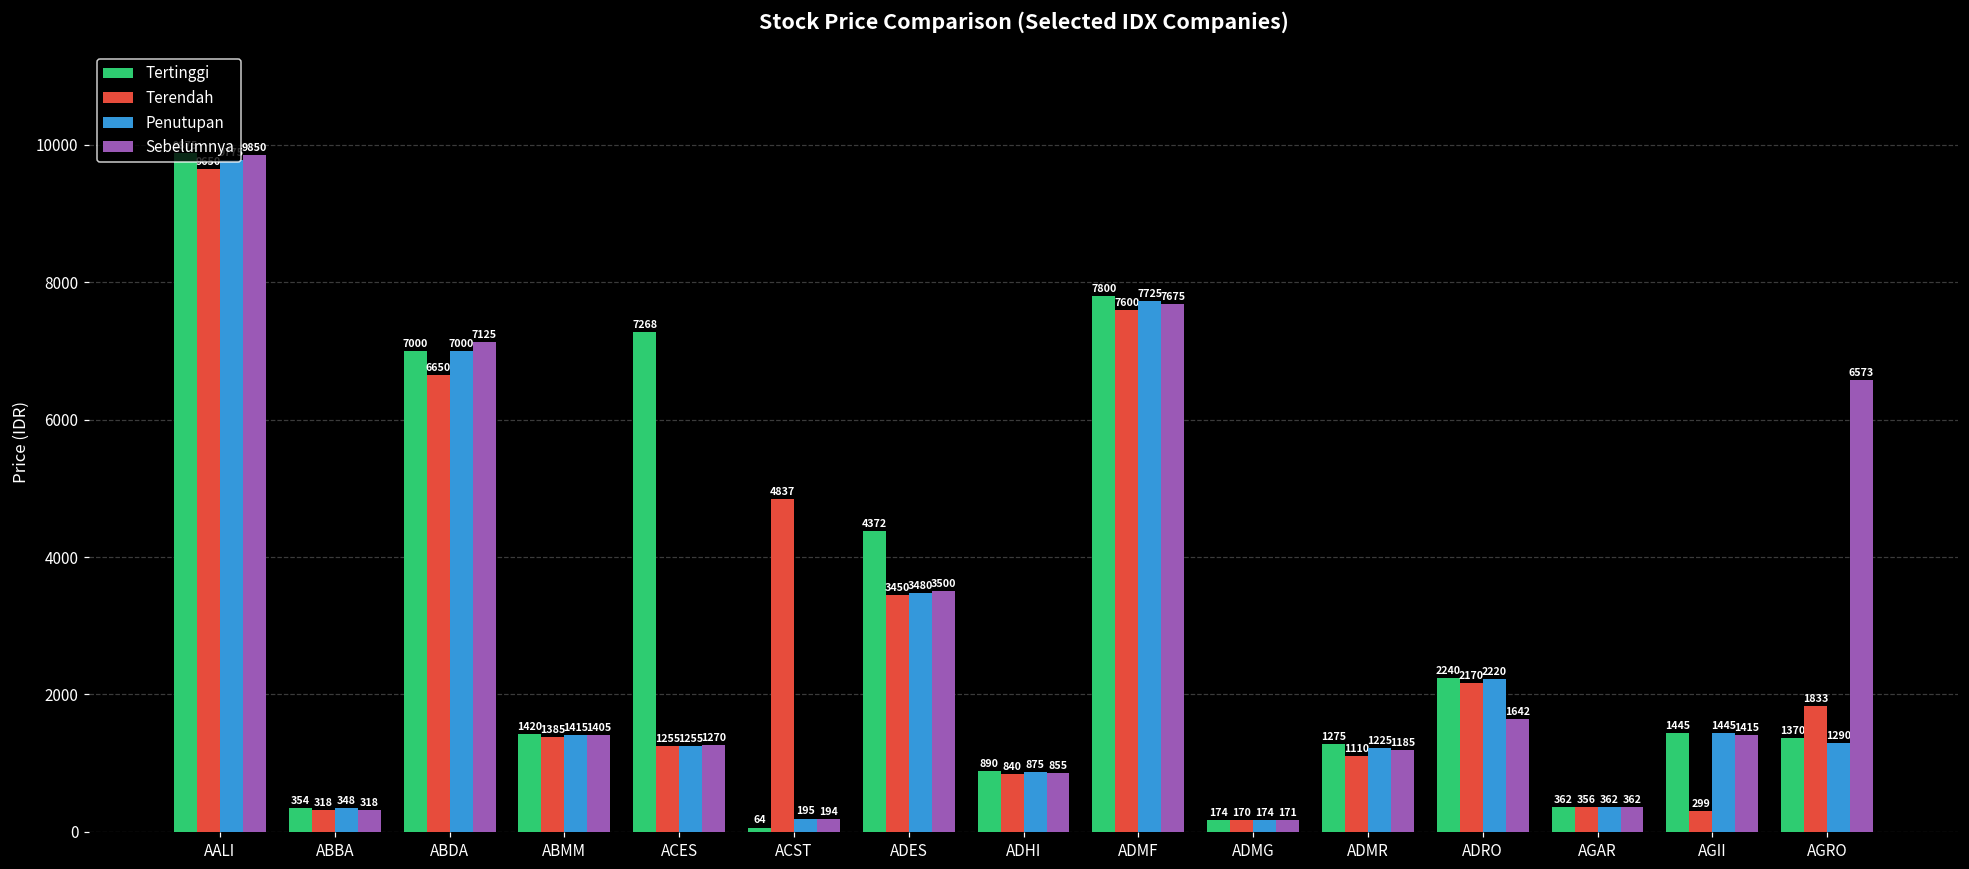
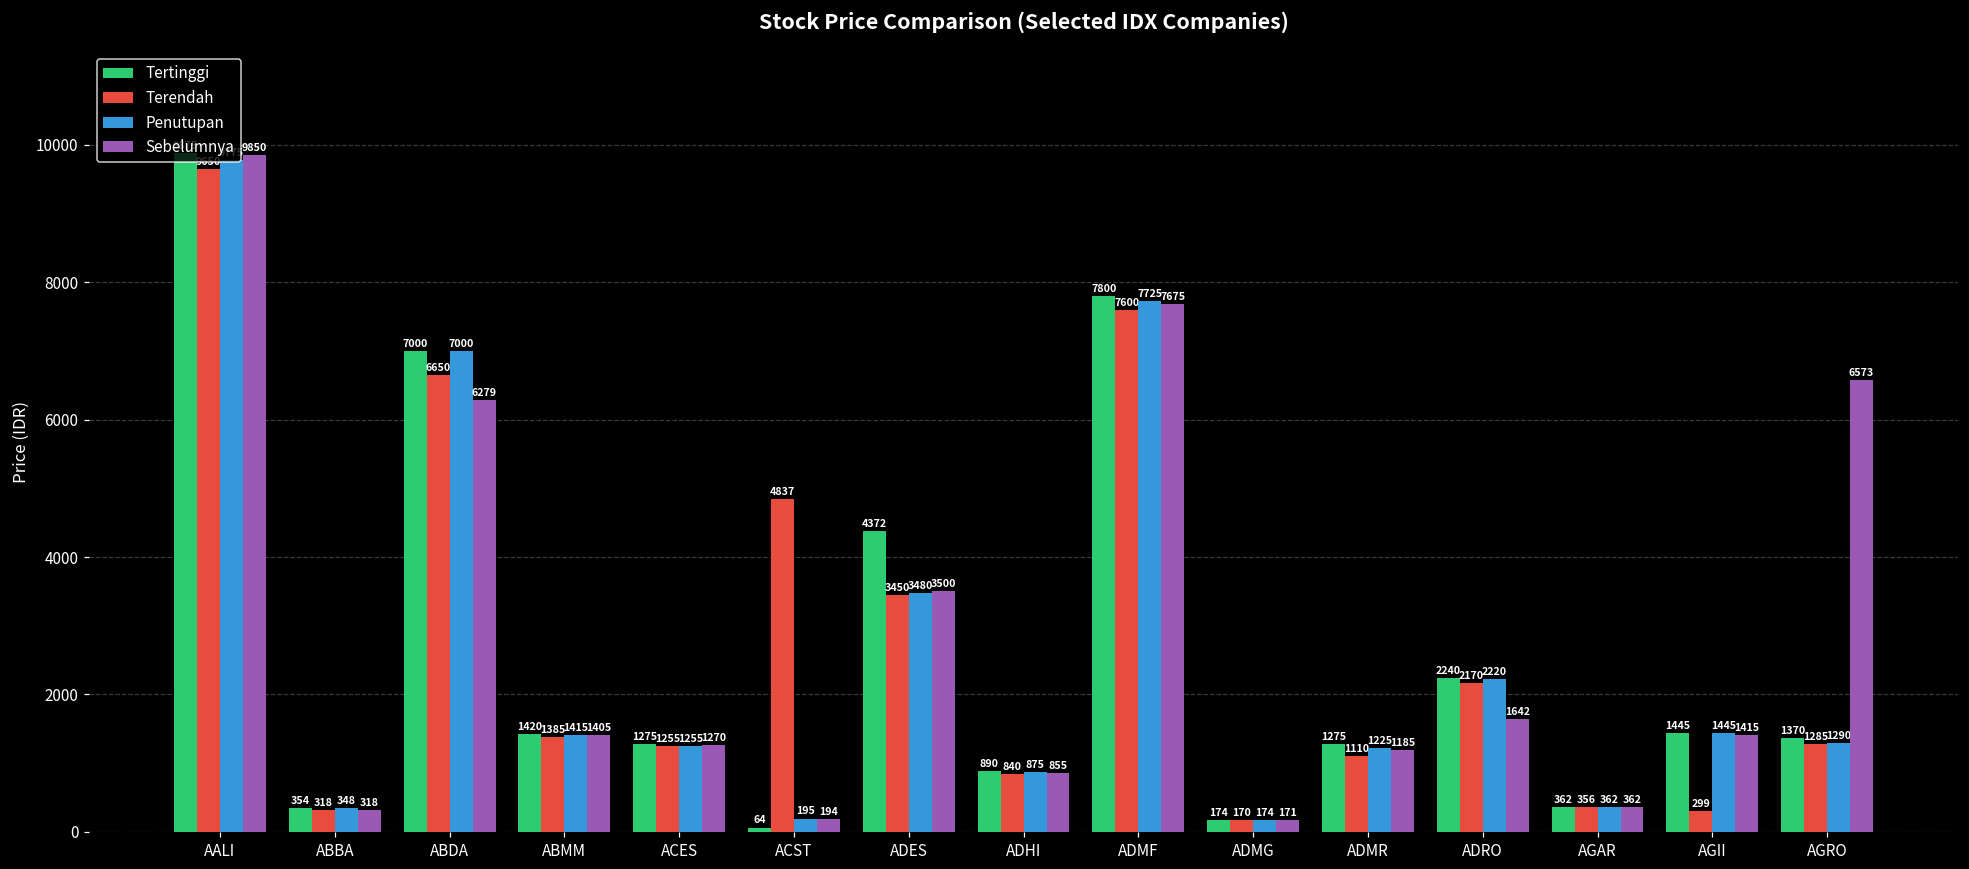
Sebelumnya, ABDA: 7125 -> 6279
Tertinggi, ACES: 7268 -> 1275
Terendah, AGRO: 1833 -> 1285
